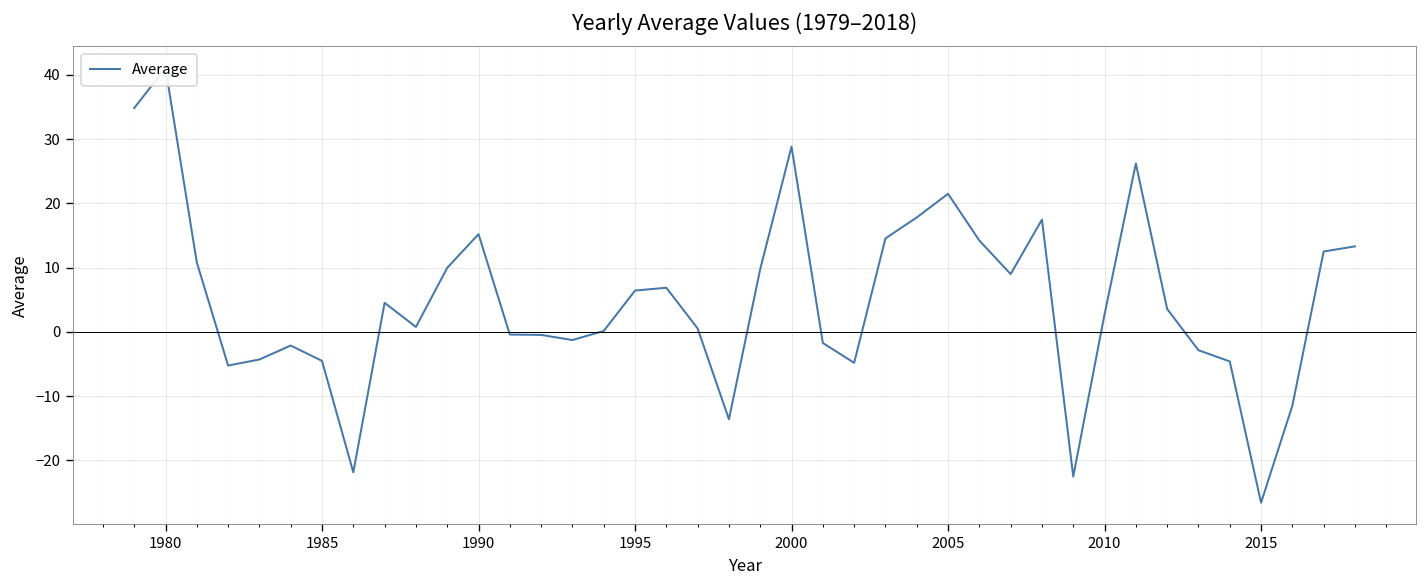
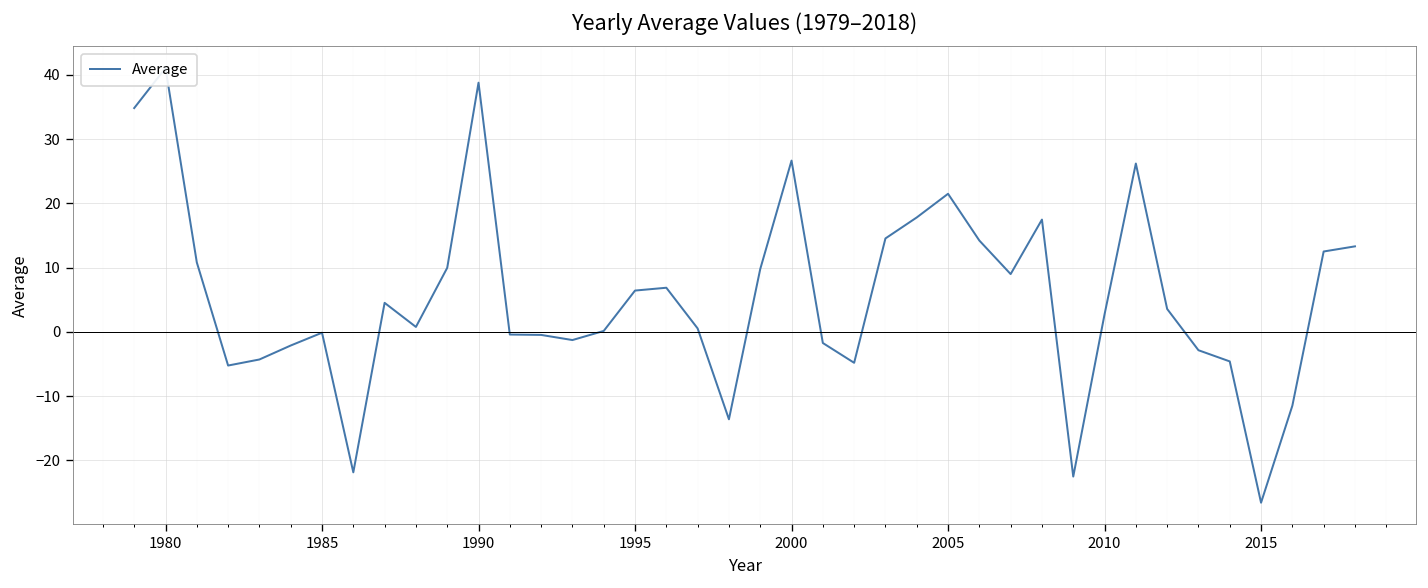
1985: -5 -> 0
1990: 15 -> 39
2000: 29 -> 27
